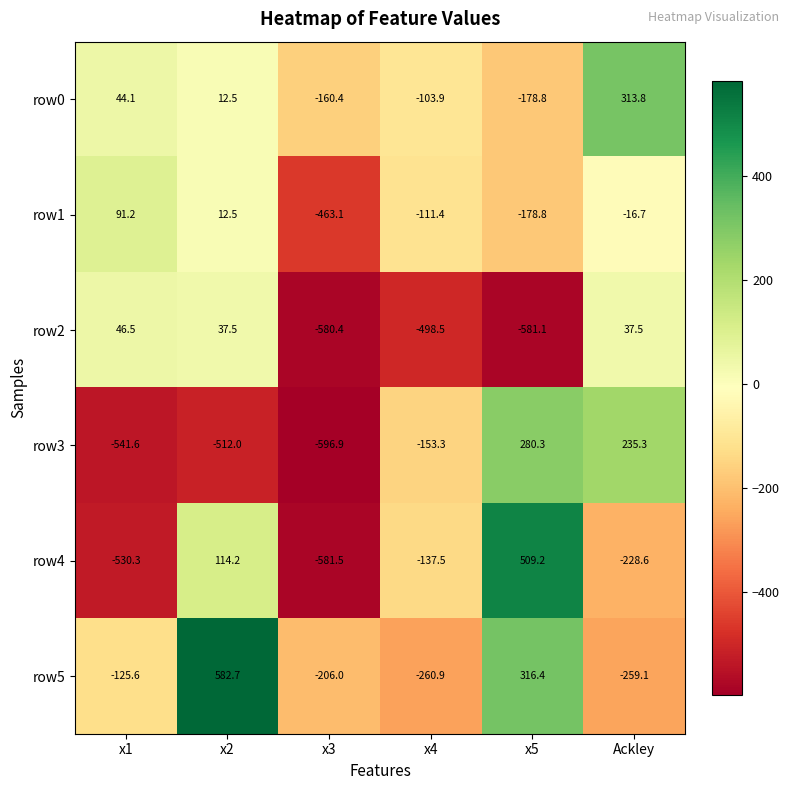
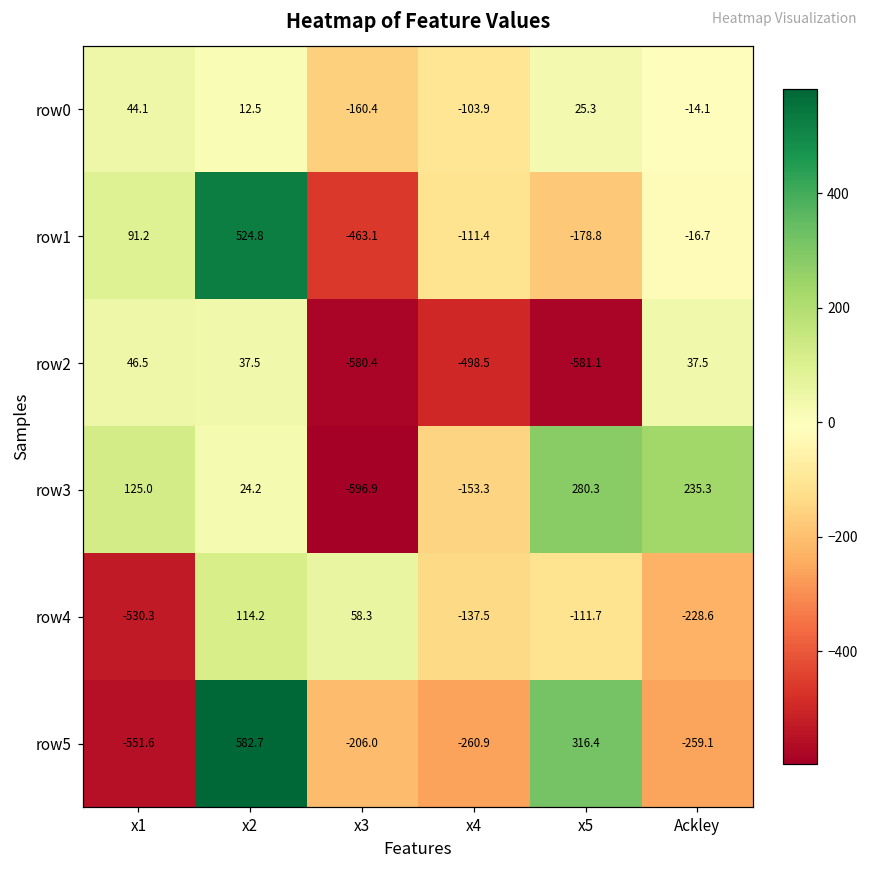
row0, x5: -178.8 -> 25.3
row0, Ackley: 313.8 -> -14.1
row1, x2: 12.5 -> 524.8
row3, x1: -541.6 -> 125.0
row3, x2: -512.0 -> 24.2
row4, x3: -581.5 -> 58.3
row4, x5: 509.2 -> -111.7
row5, x1: -125.6 -> -551.6
